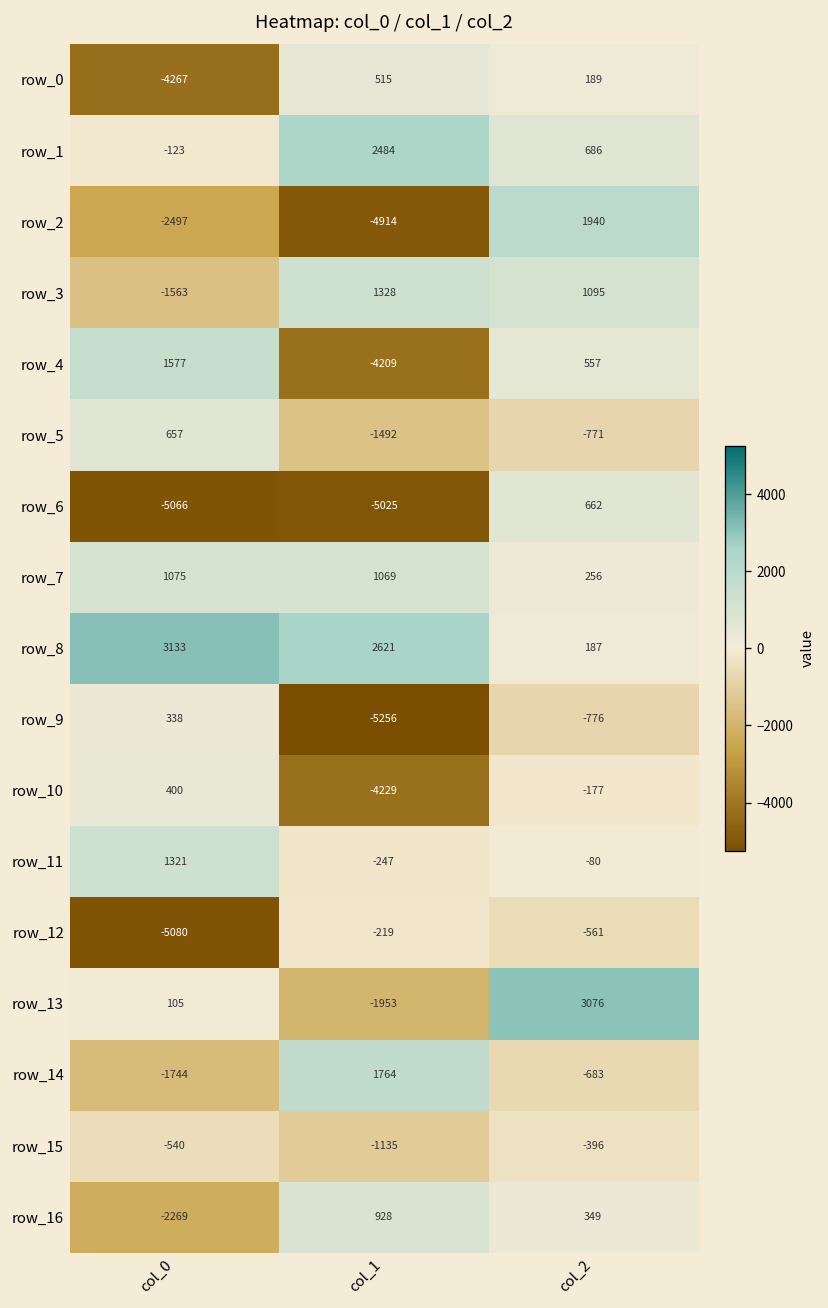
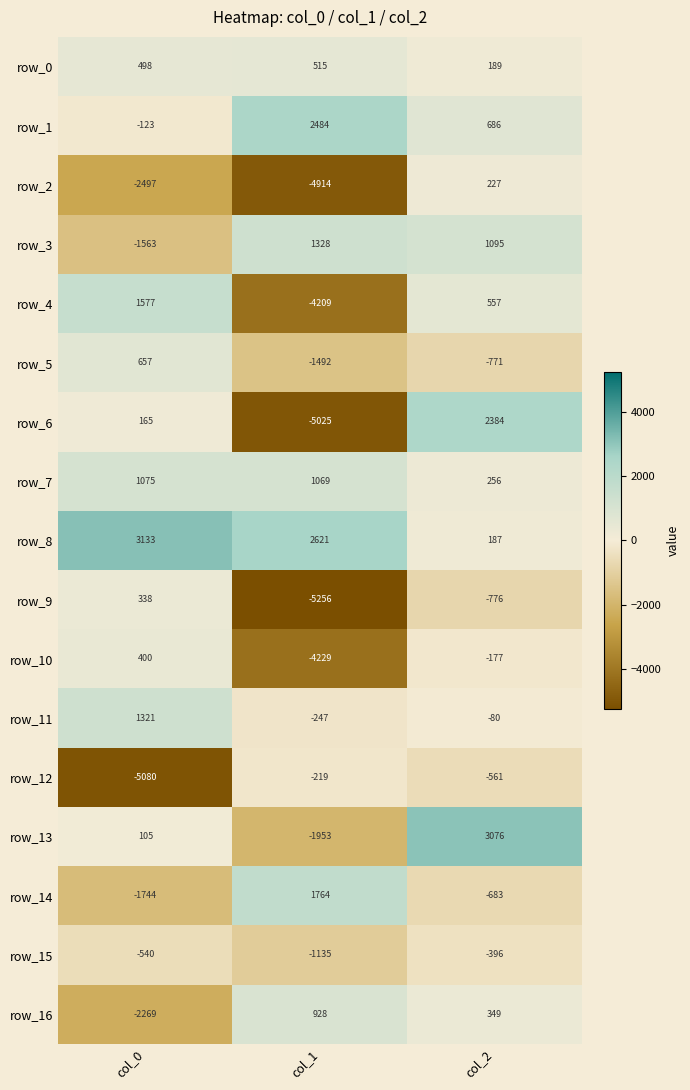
row_0, col_0: -4267 -> 498
row_2, col_2: 1940 -> 227
row_6, col_0: -5066 -> 165
row_6, col_2: 662 -> 2384
